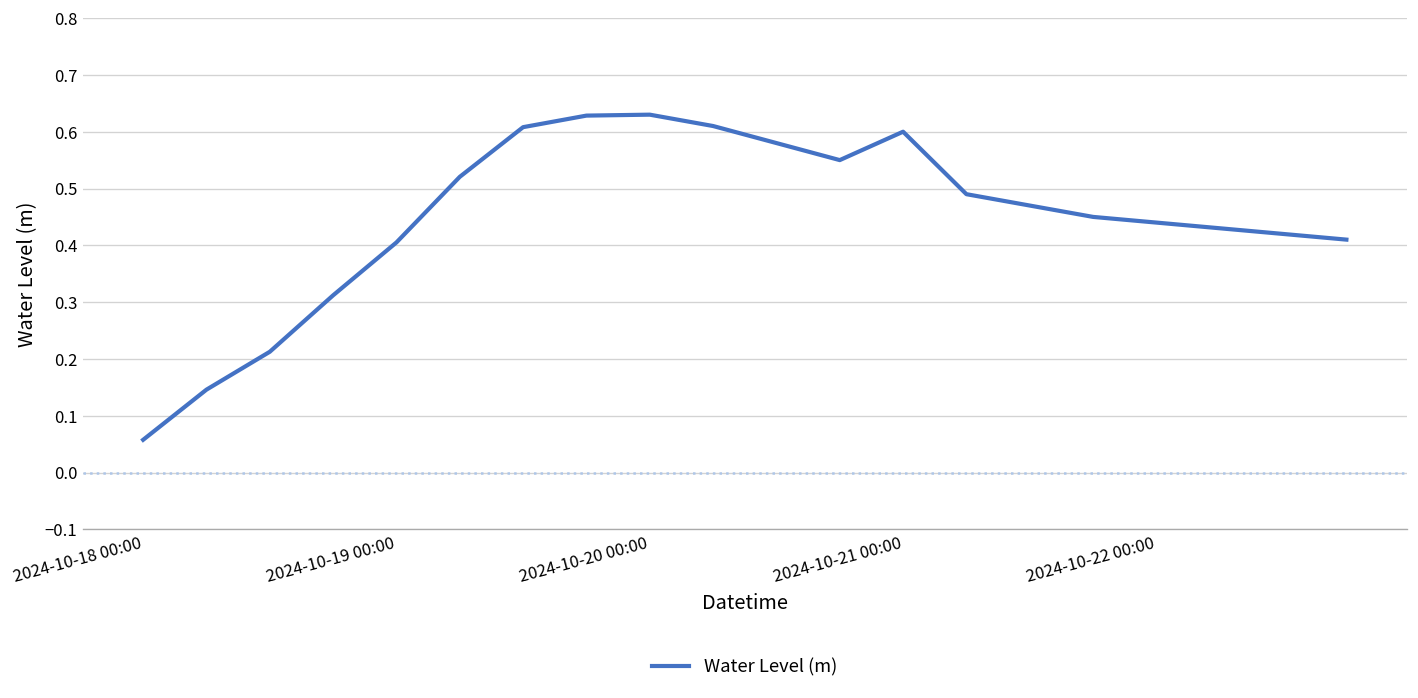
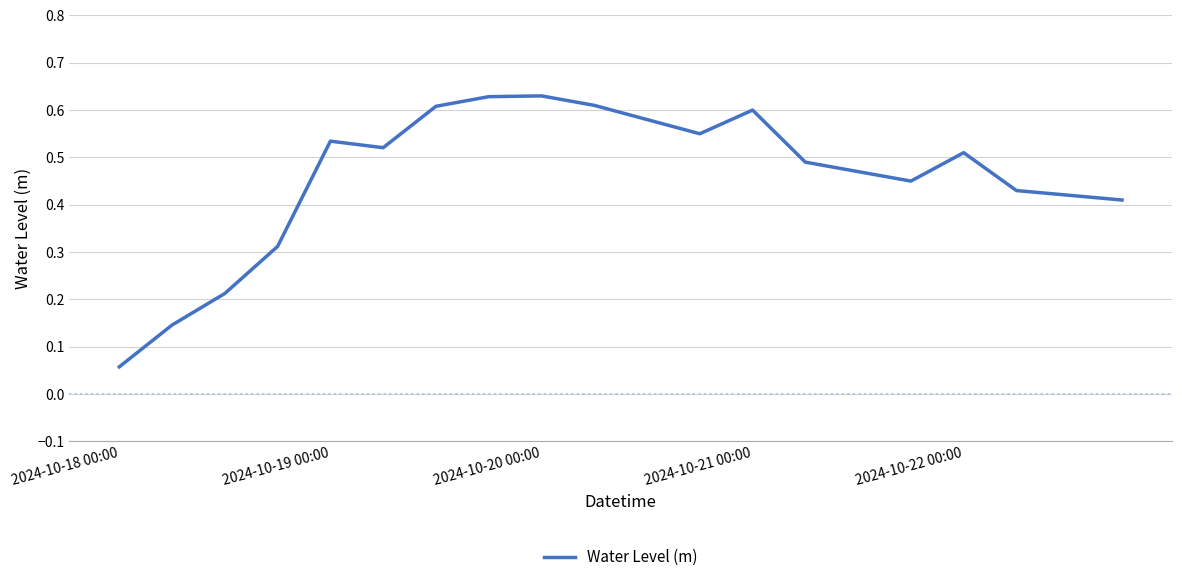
2024-10-19 00:00: 0.41 -> 0.53
2024-10-22 00:00: 0.44 -> 0.51
